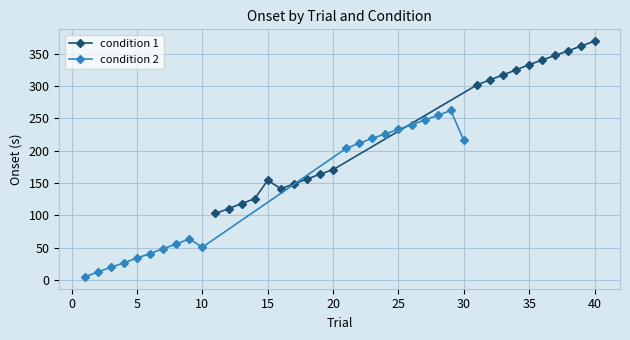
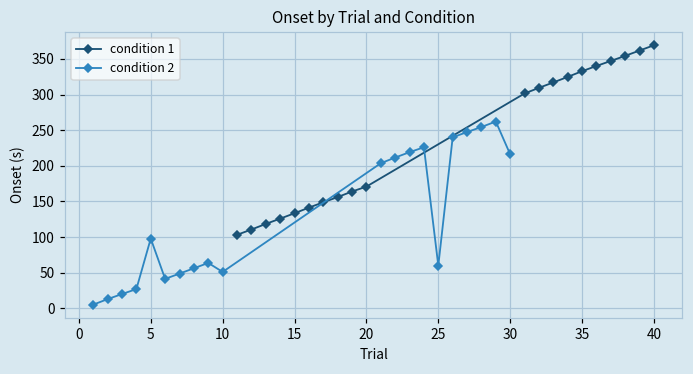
condition 2, 5: 30 -> 100
condition 1, 15: 150 -> 130
condition 2, 25: 230 -> 60
